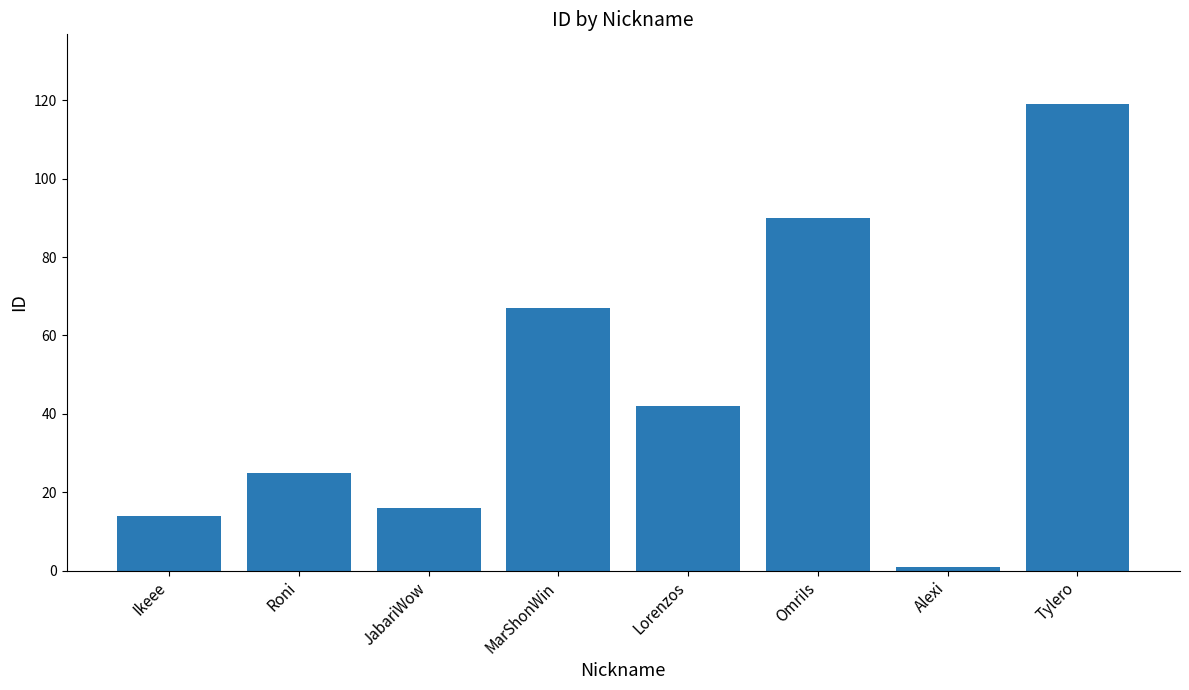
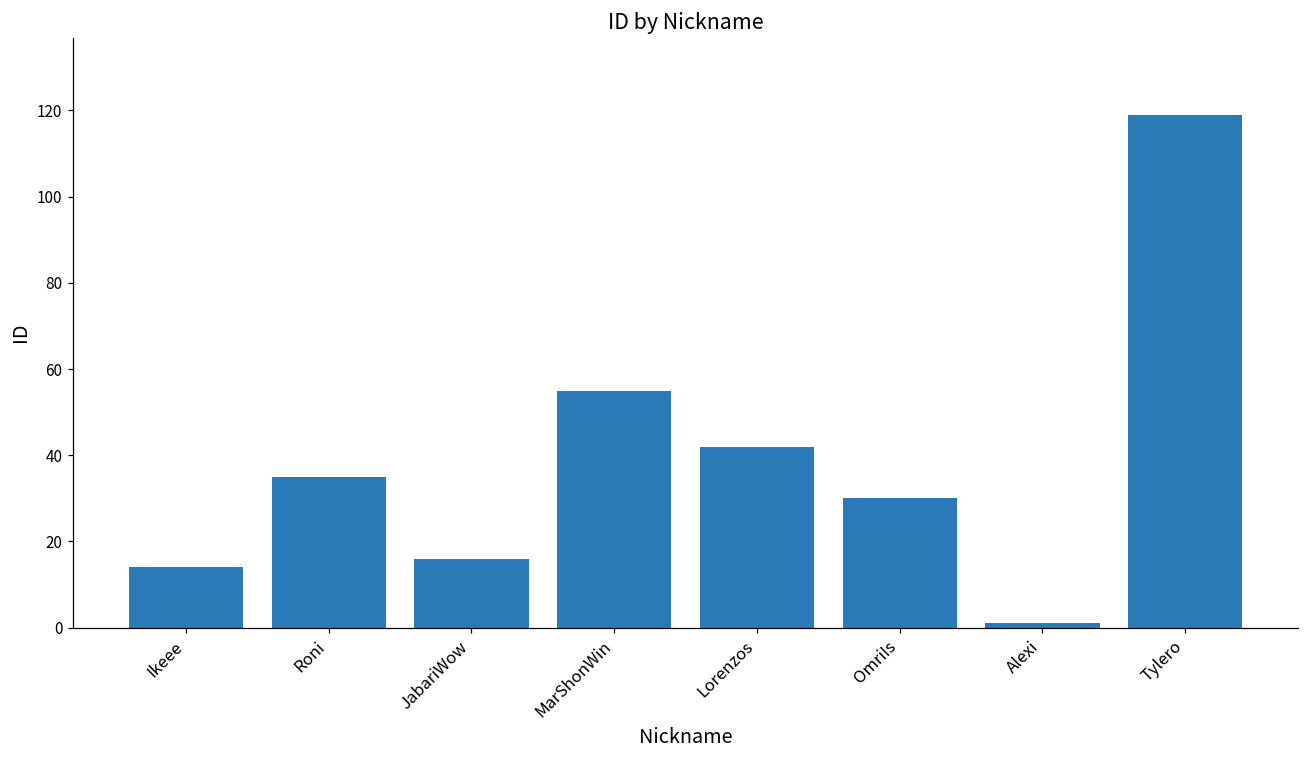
Roni: 25 -> 35
MarShonWin: 67 -> 55
OmriIs: 90 -> 30
